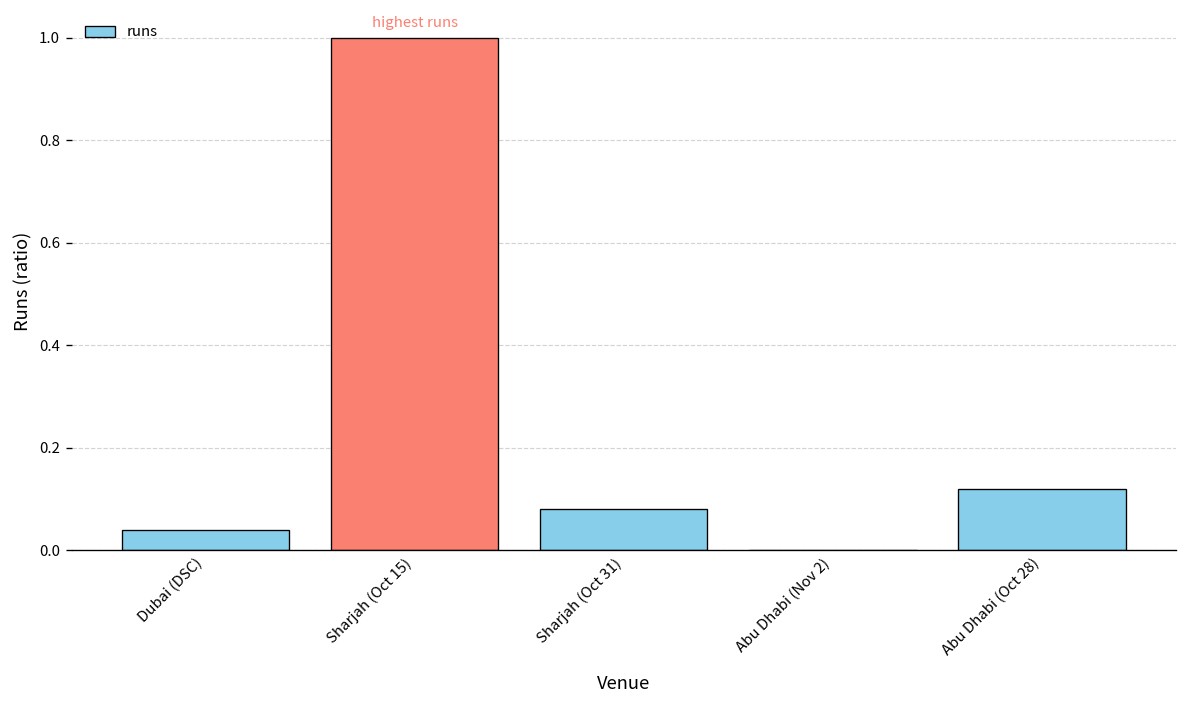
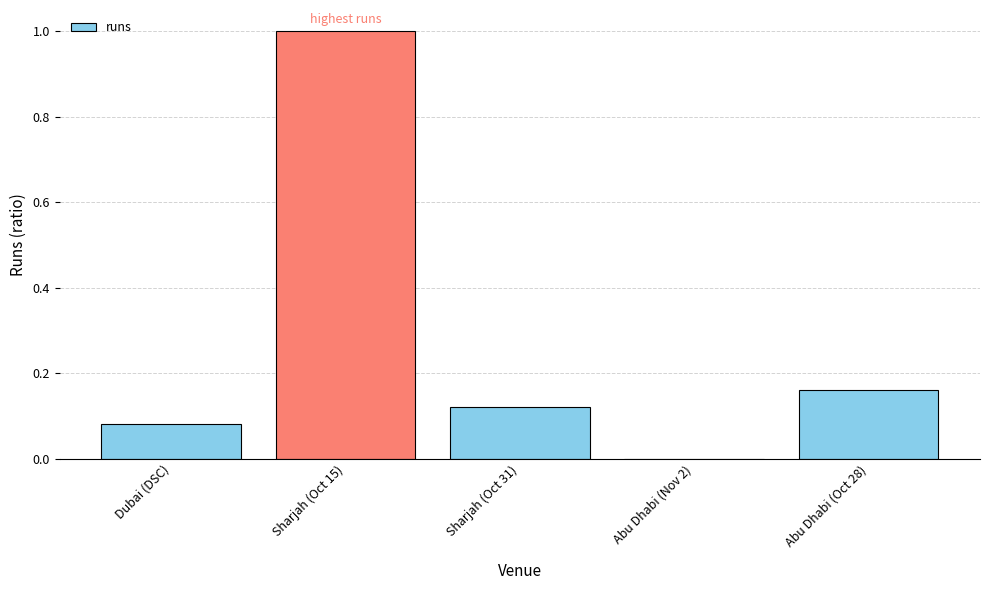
Dubai (DSC): 0.04 -> 0.08
Sharjah (Oct 31): 0.08 -> 0.12
Abu Dhabi (Oct 28): 0.12 -> 0.16
